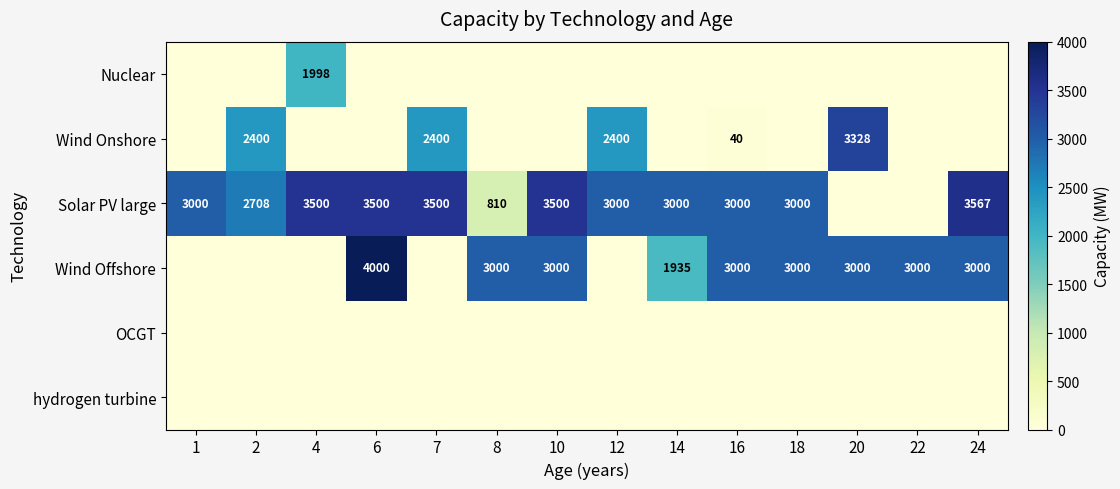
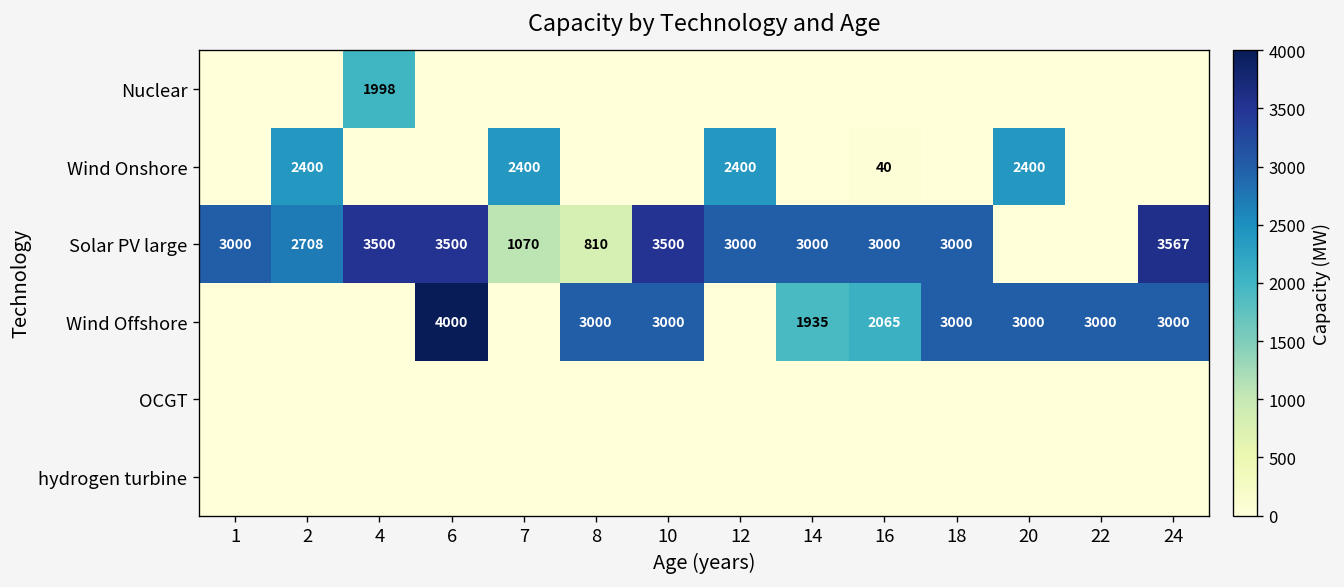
Wind Onshore, 20: 3328 -> 2400
Solar PV large, 7: 3500 -> 1070
Wind Offshore, 16: 3000 -> 2065
